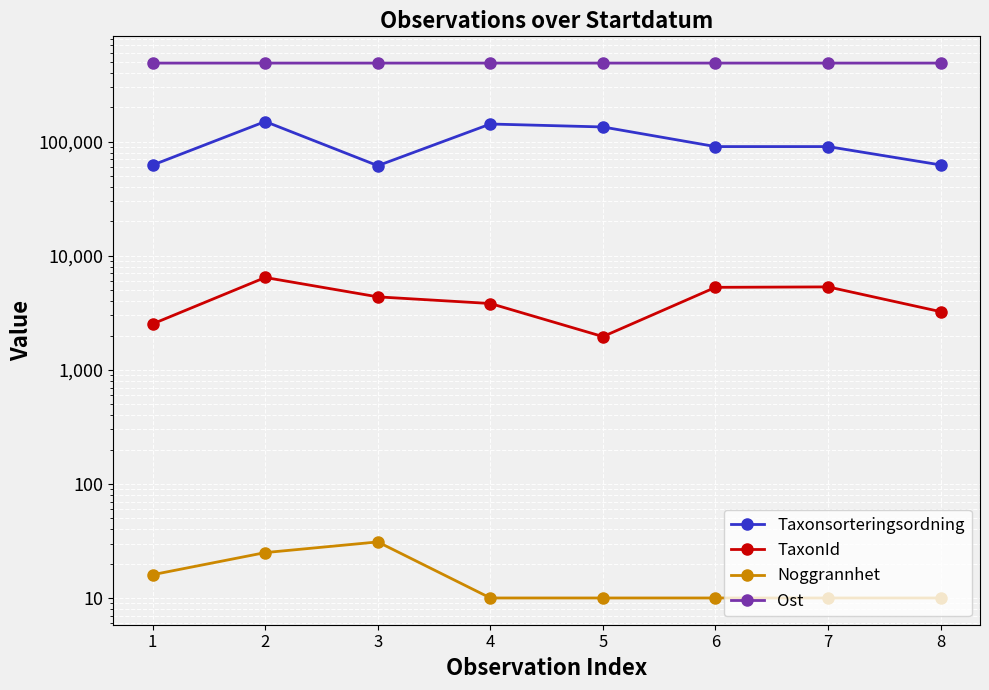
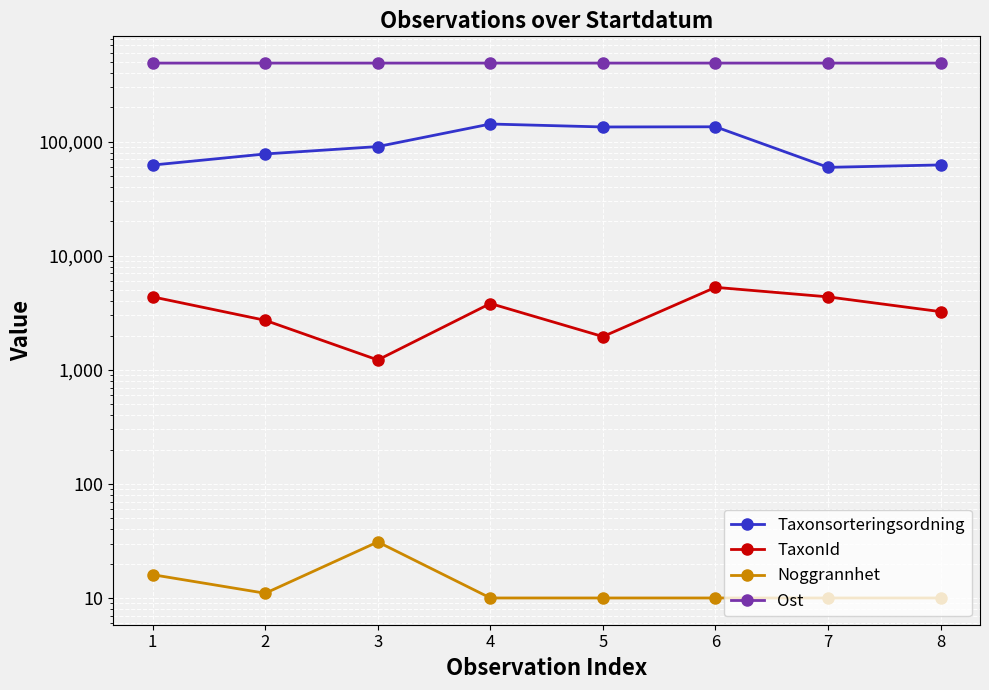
TaxonId, 1: 2,500 -> 4,400
Taxonsorteringsordning, 2: 150,000 -> 80,000
TaxonId, 2: 6,000 -> 2,700
Noggrannhet, 2: 25 -> 11
Taxonsorteringsordning, 3: 60,000 -> 90,000
TaxonId, 3: 4,400 -> 1,200
Taxonsorteringsordning, 6: 90,000 -> 140,000
Taxonsorteringsordning, 7: 90,000 -> 60,000
TaxonId, 7: 5,000 -> 4,400
